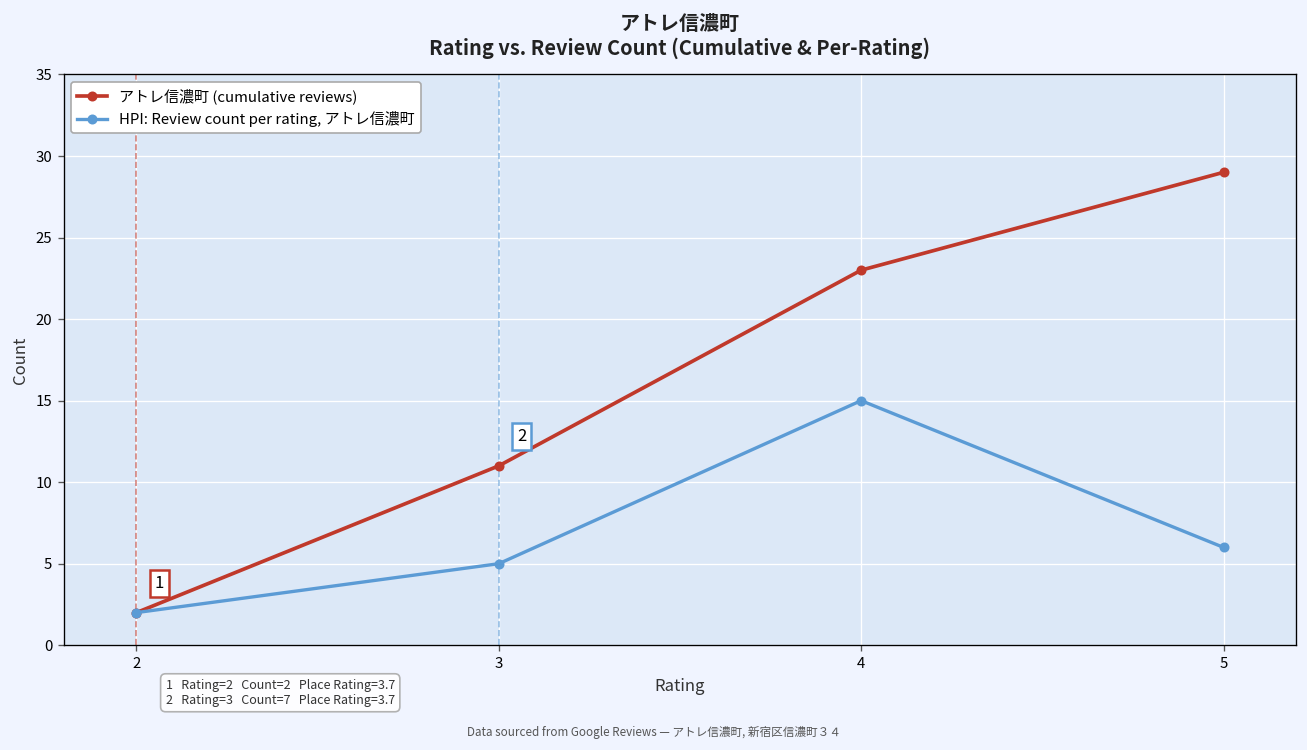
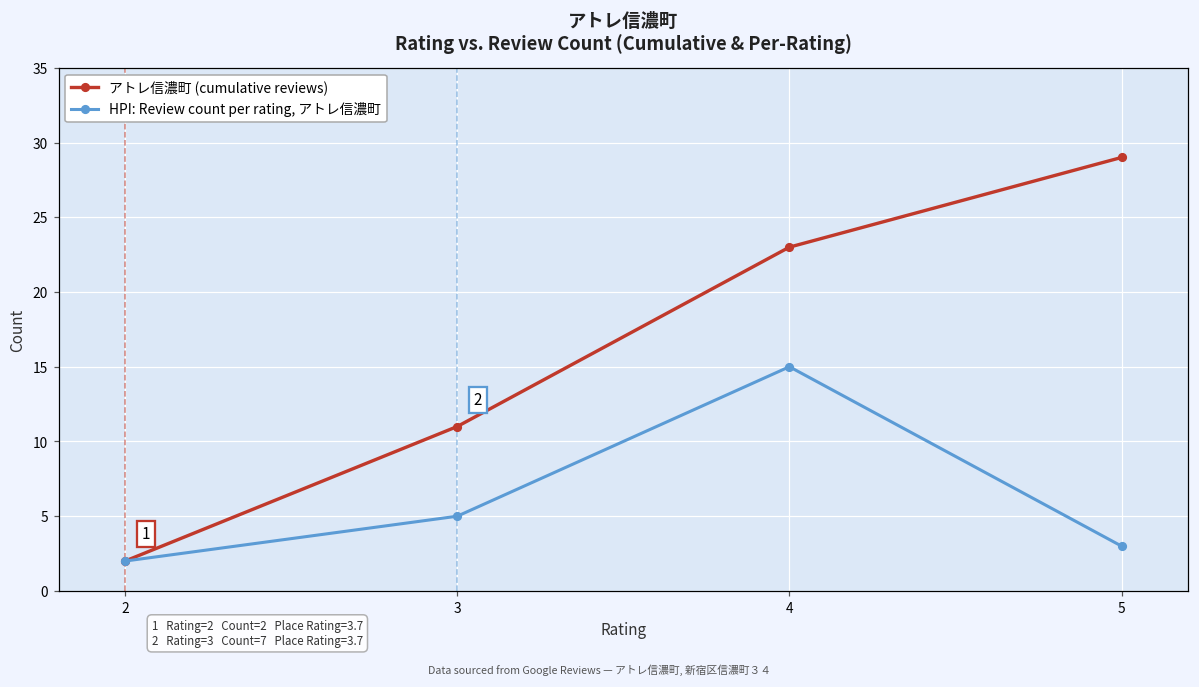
HPI: Review count per rating, アトレ信濃町, 5: 6 -> 3
